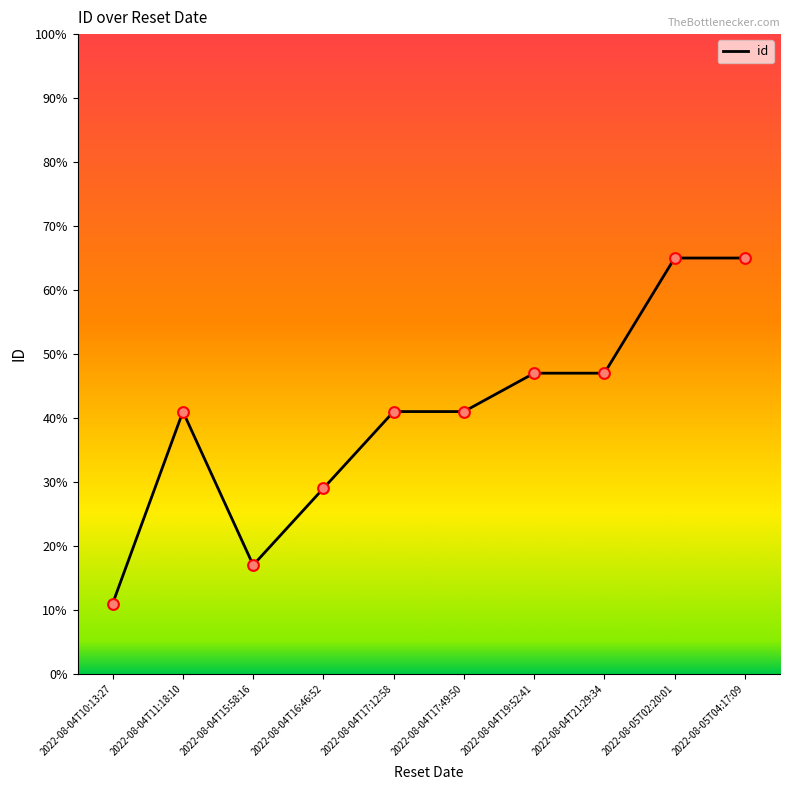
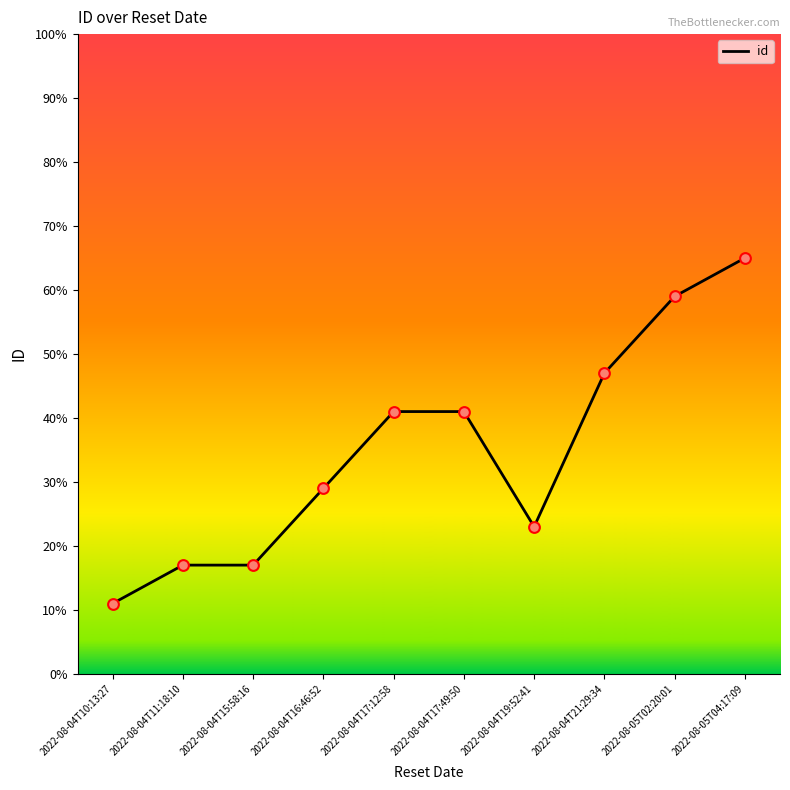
2022-08-04T11:18:10: 41% -> 17%
2022-08-04T19:52:41: 47% -> 23%
2022-08-05T02:20:01: 65% -> 59%
